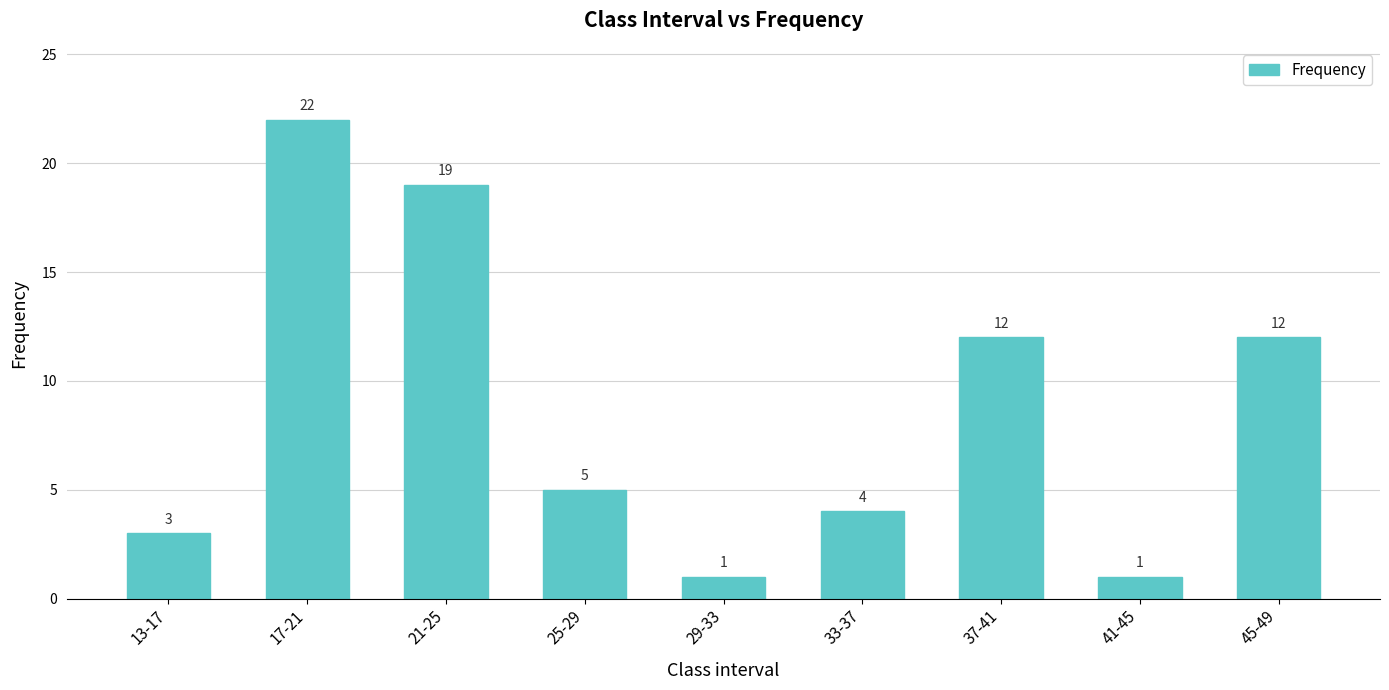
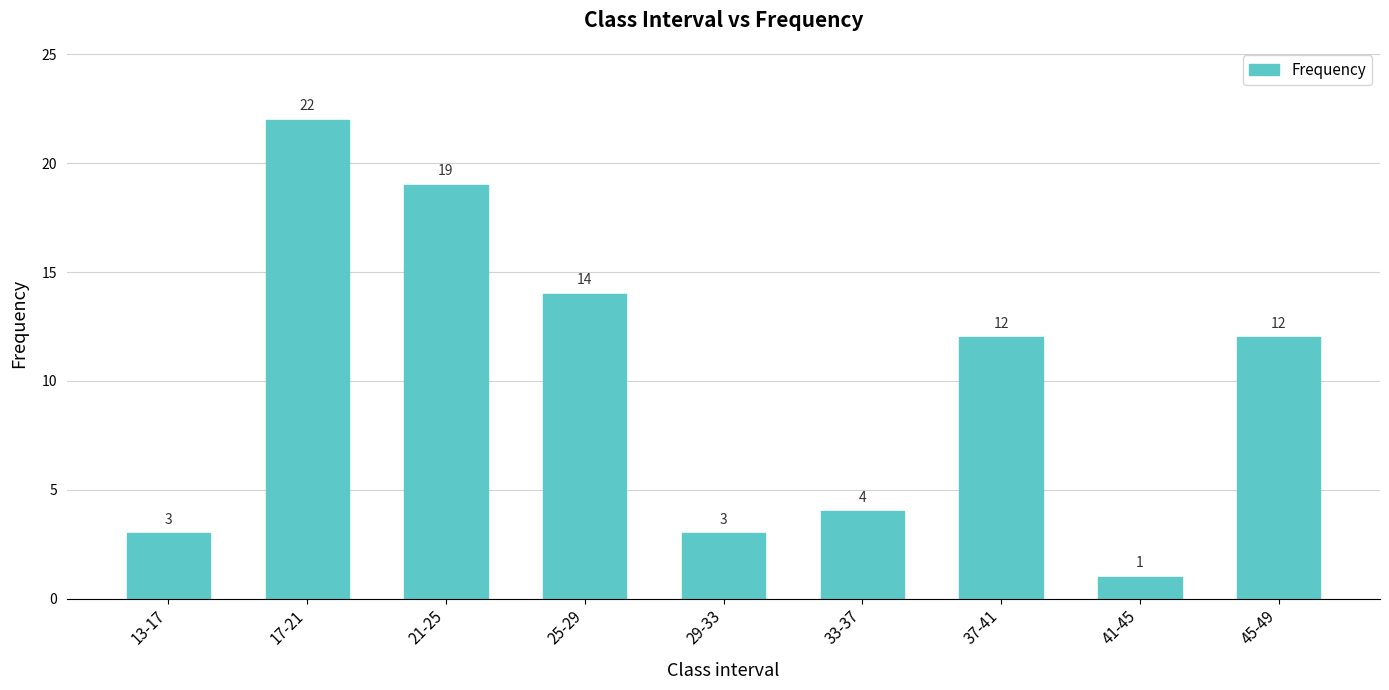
25-29: 5 -> 14
29-33: 1 -> 3
